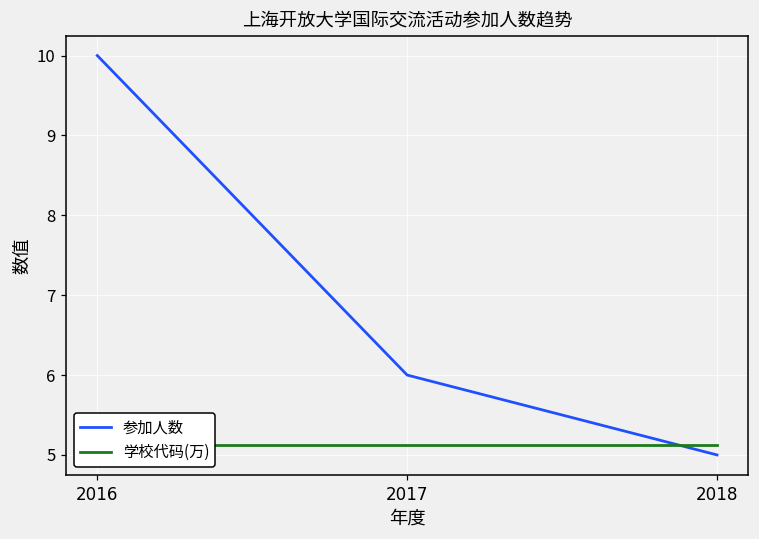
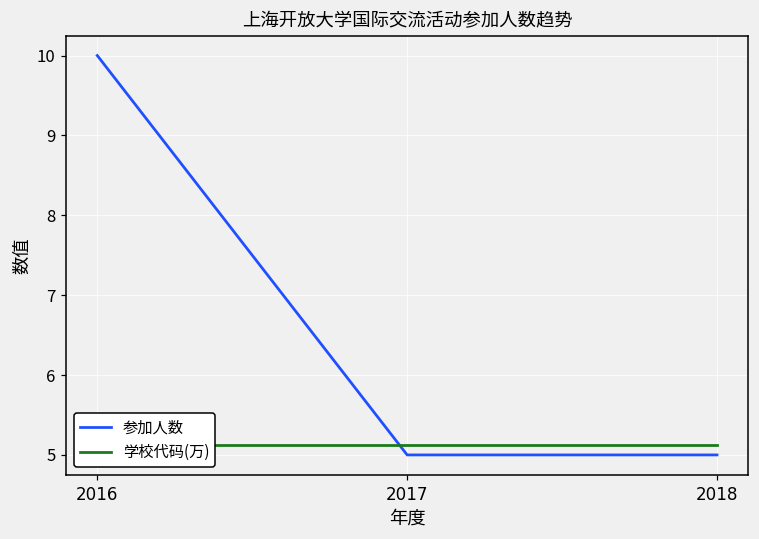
参加人数, 2017: 6 -> 5
